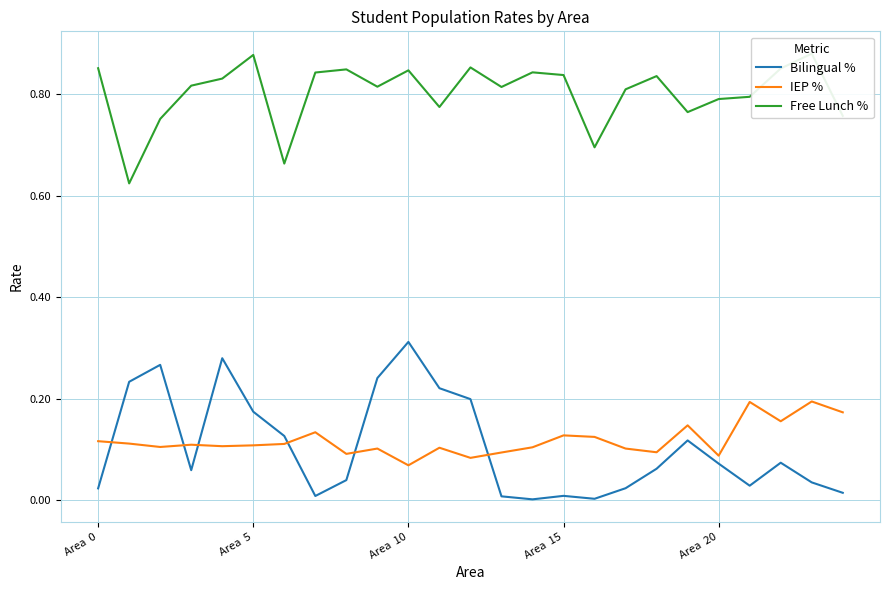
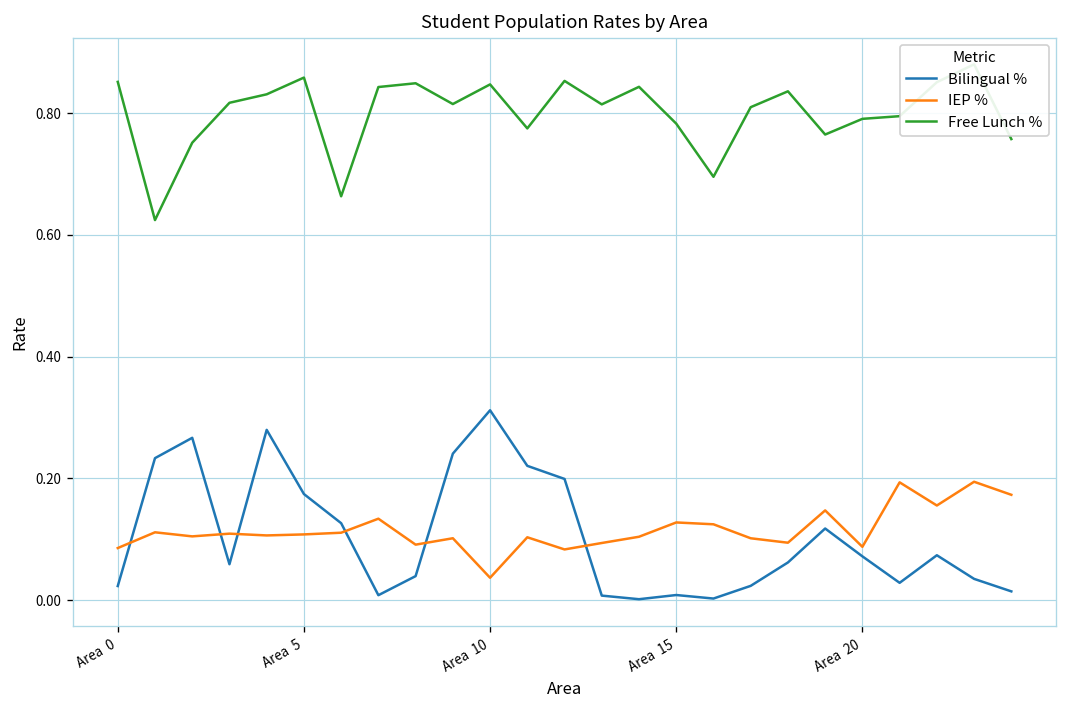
IEP %, Area 0: 0.12 -> 0.09
Free Lunch %, Area 5: 0.88 -> 0.86
IEP %, Area 10: 0.07 -> 0.04
Free Lunch %, Area 15: 0.84 -> 0.78
